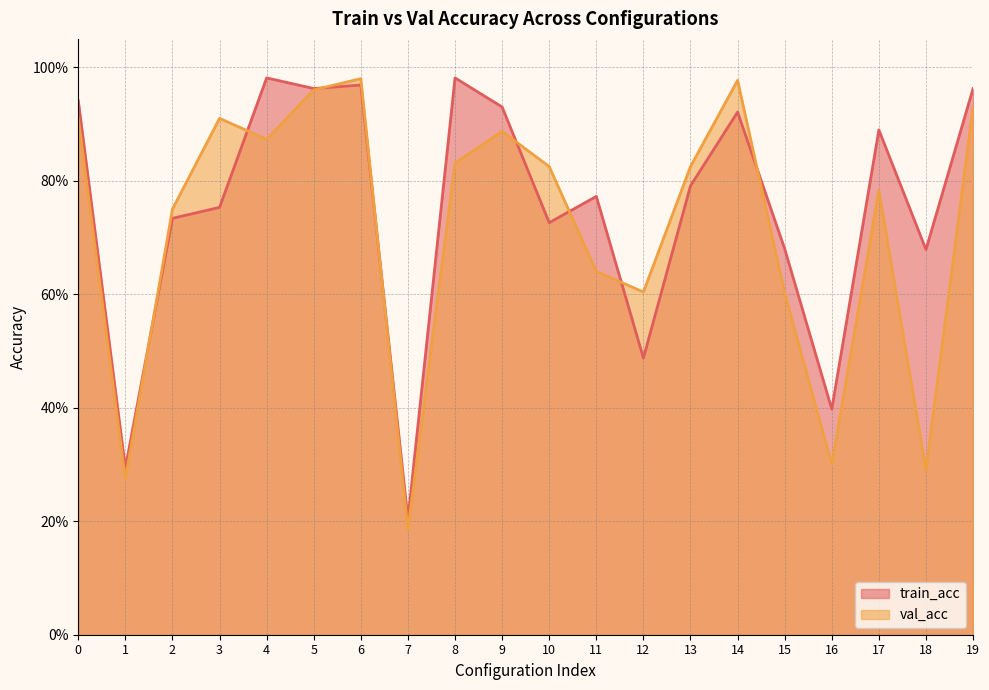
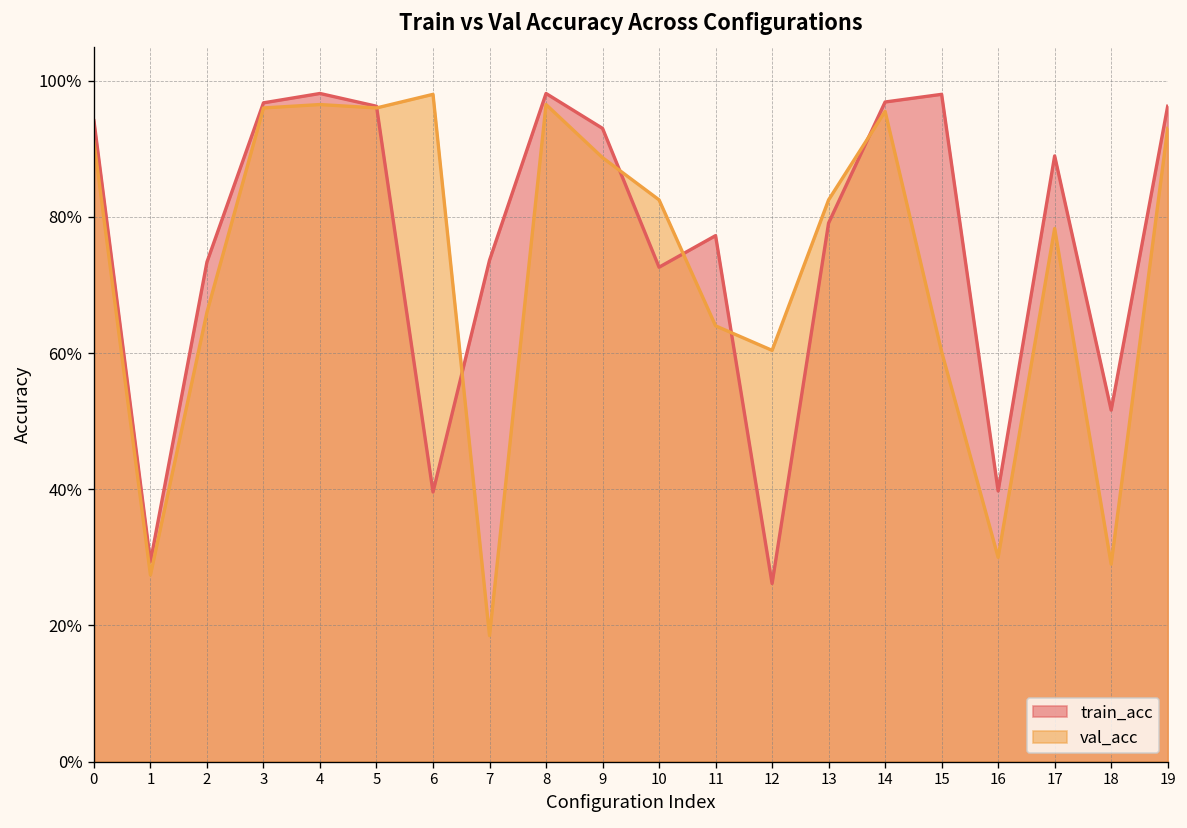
val_acc, 2: 75% -> 66%
train_acc, 3: 75% -> 97%
val_acc, 3: 91% -> 96%
val_acc, 4: 87% -> 97%
train_acc, 6: 97% -> 40%
train_acc, 7: 20% -> 74%
val_acc, 8: 83% -> 97%
train_acc, 12: 49% -> 26%
train_acc, 14: 92% -> 97%
val_acc, 14: 98% -> 96%
train_acc, 15: 68% -> 98%
train_acc, 18: 68% -> 52%
